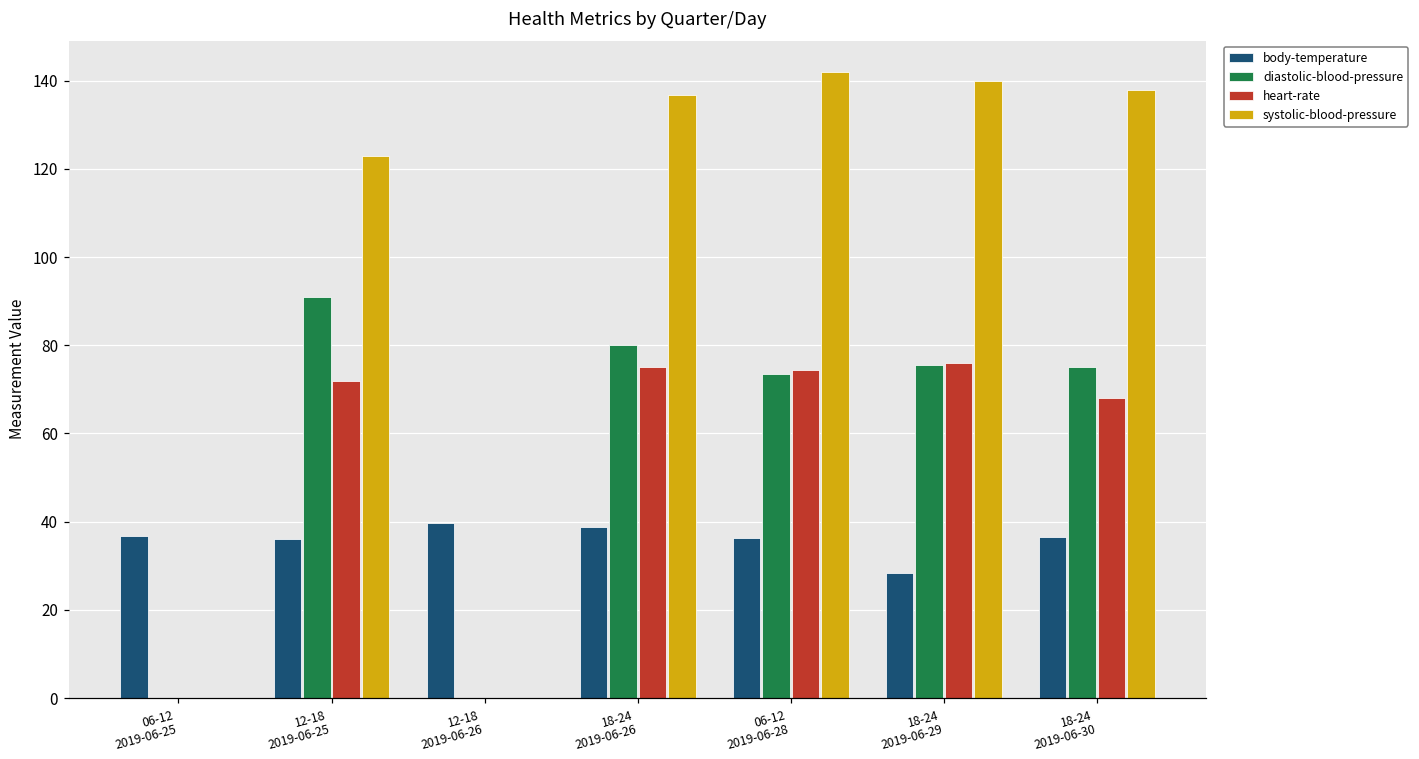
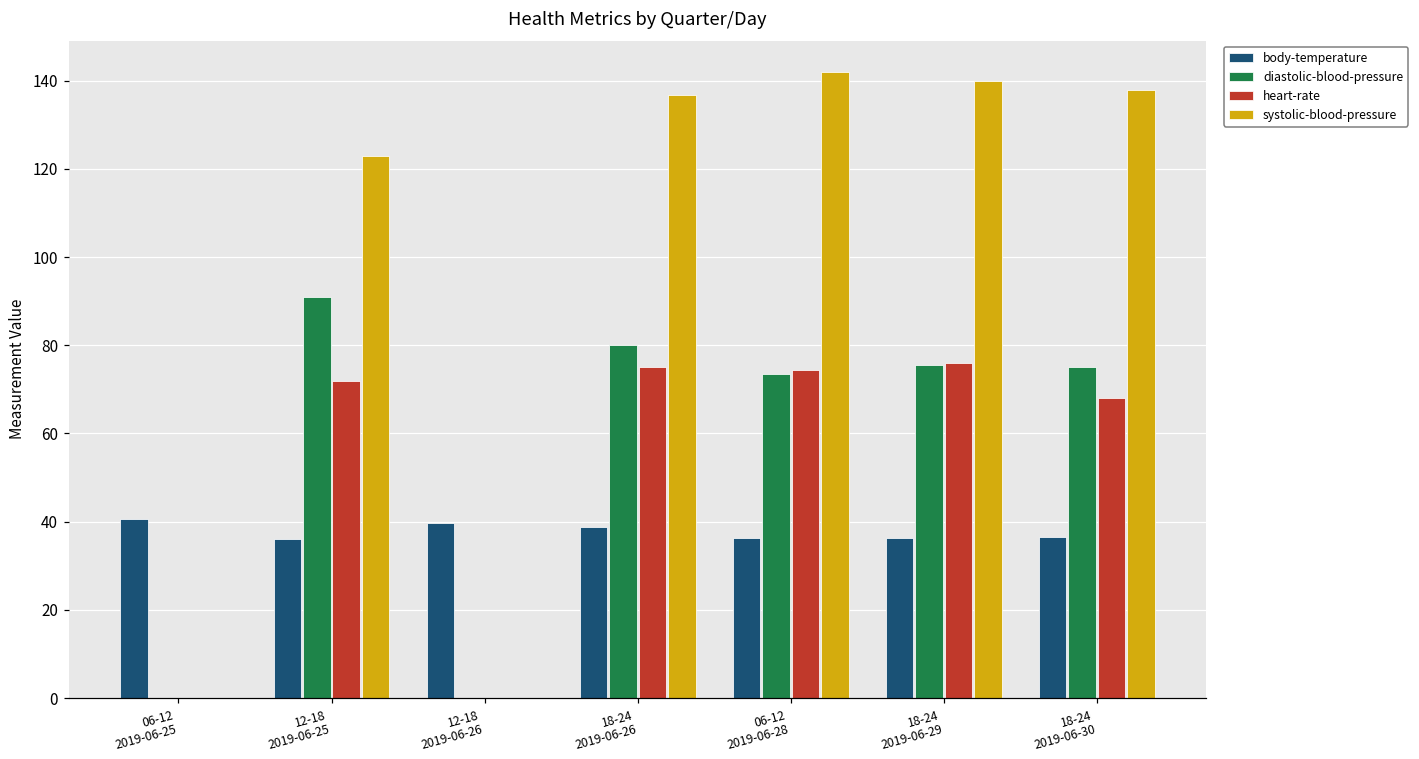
body-temperature, 06-12 2019-06-25: 37 -> 41
body-temperature, 18-24 2019-06-29: 28 -> 36
